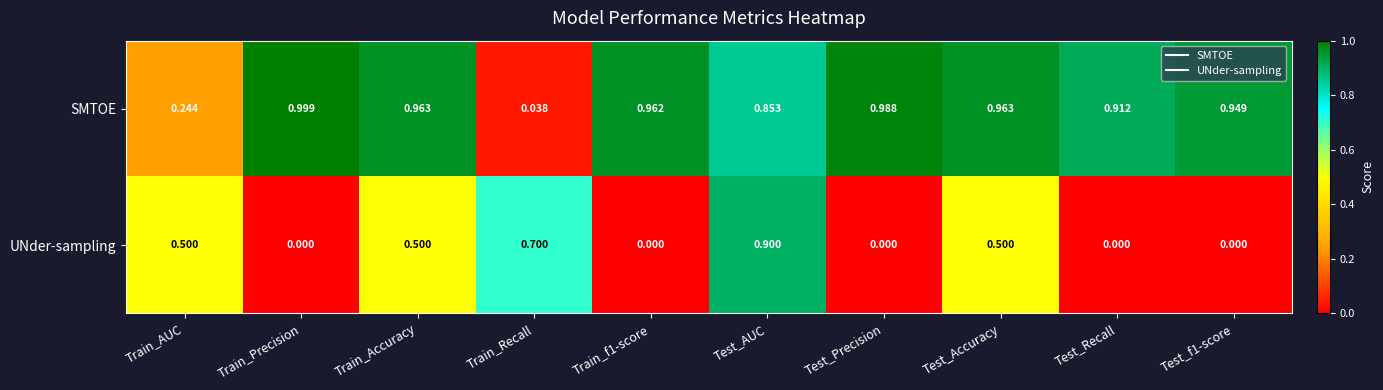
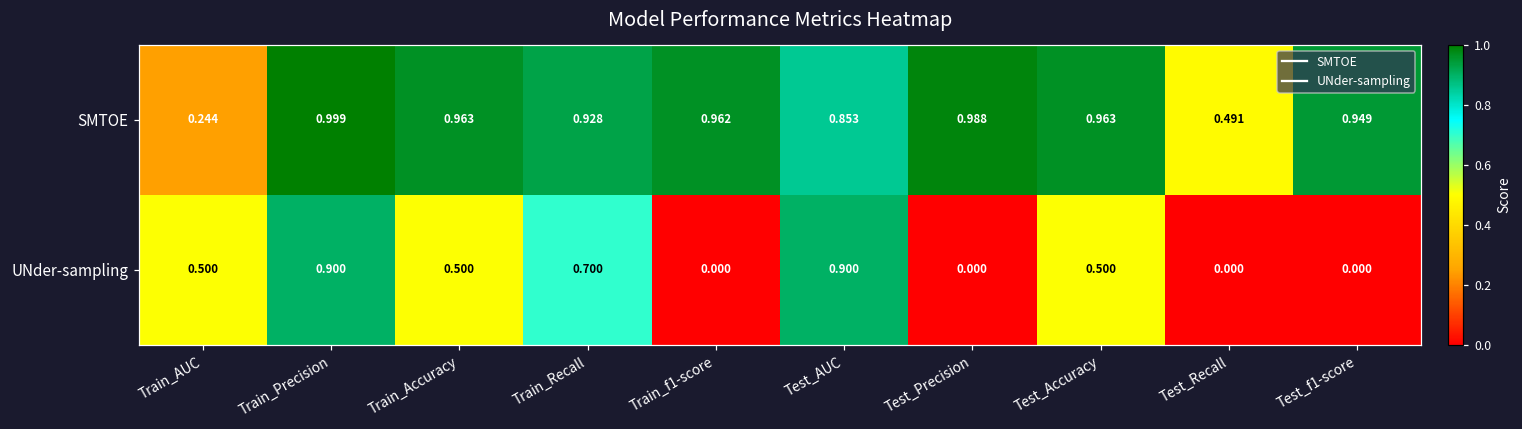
SMTOE, Train_Recall: 0.038 -> 0.928
SMTOE, Test_Recall: 0.912 -> 0.491
UNder-sampling, Train_Precision: 0.000 -> 0.900
